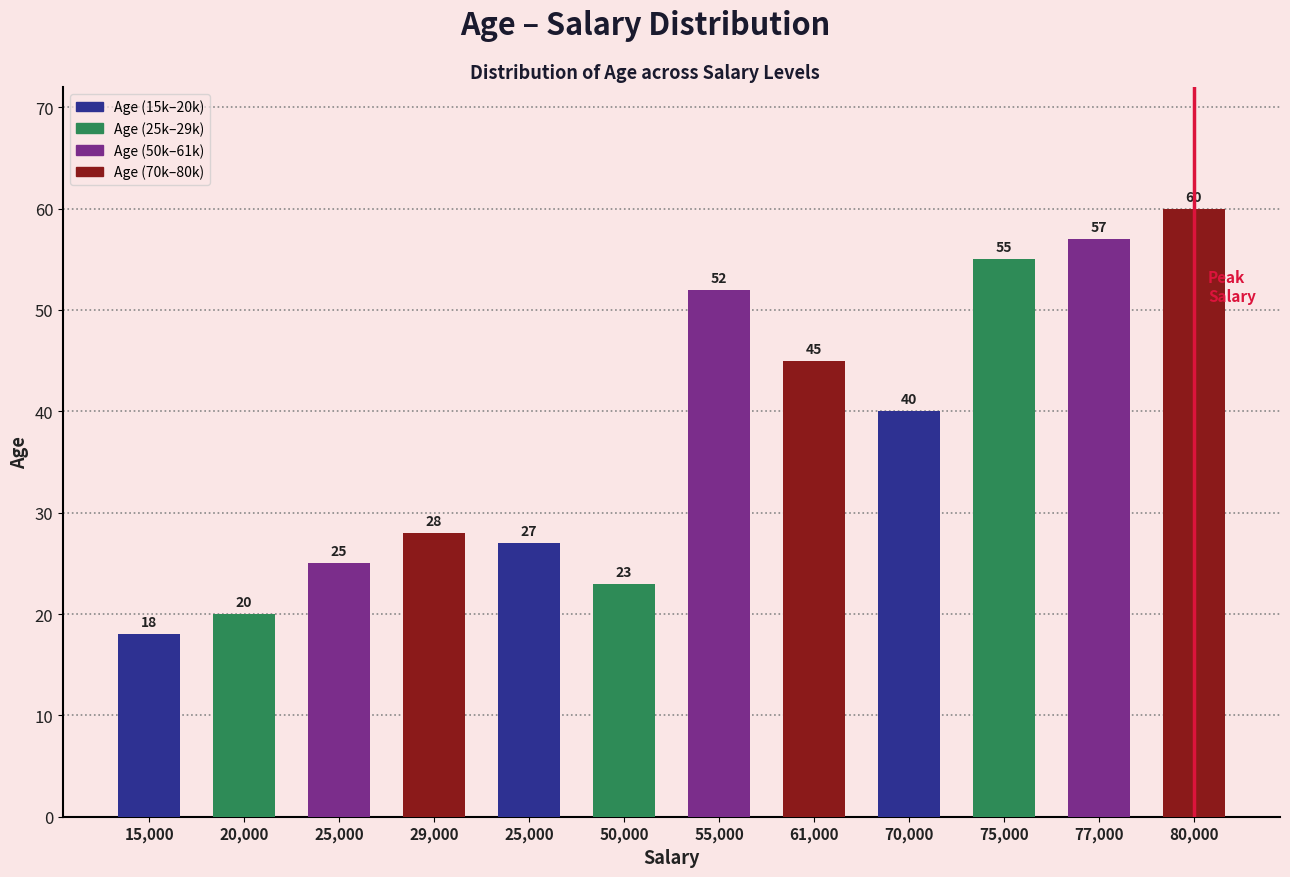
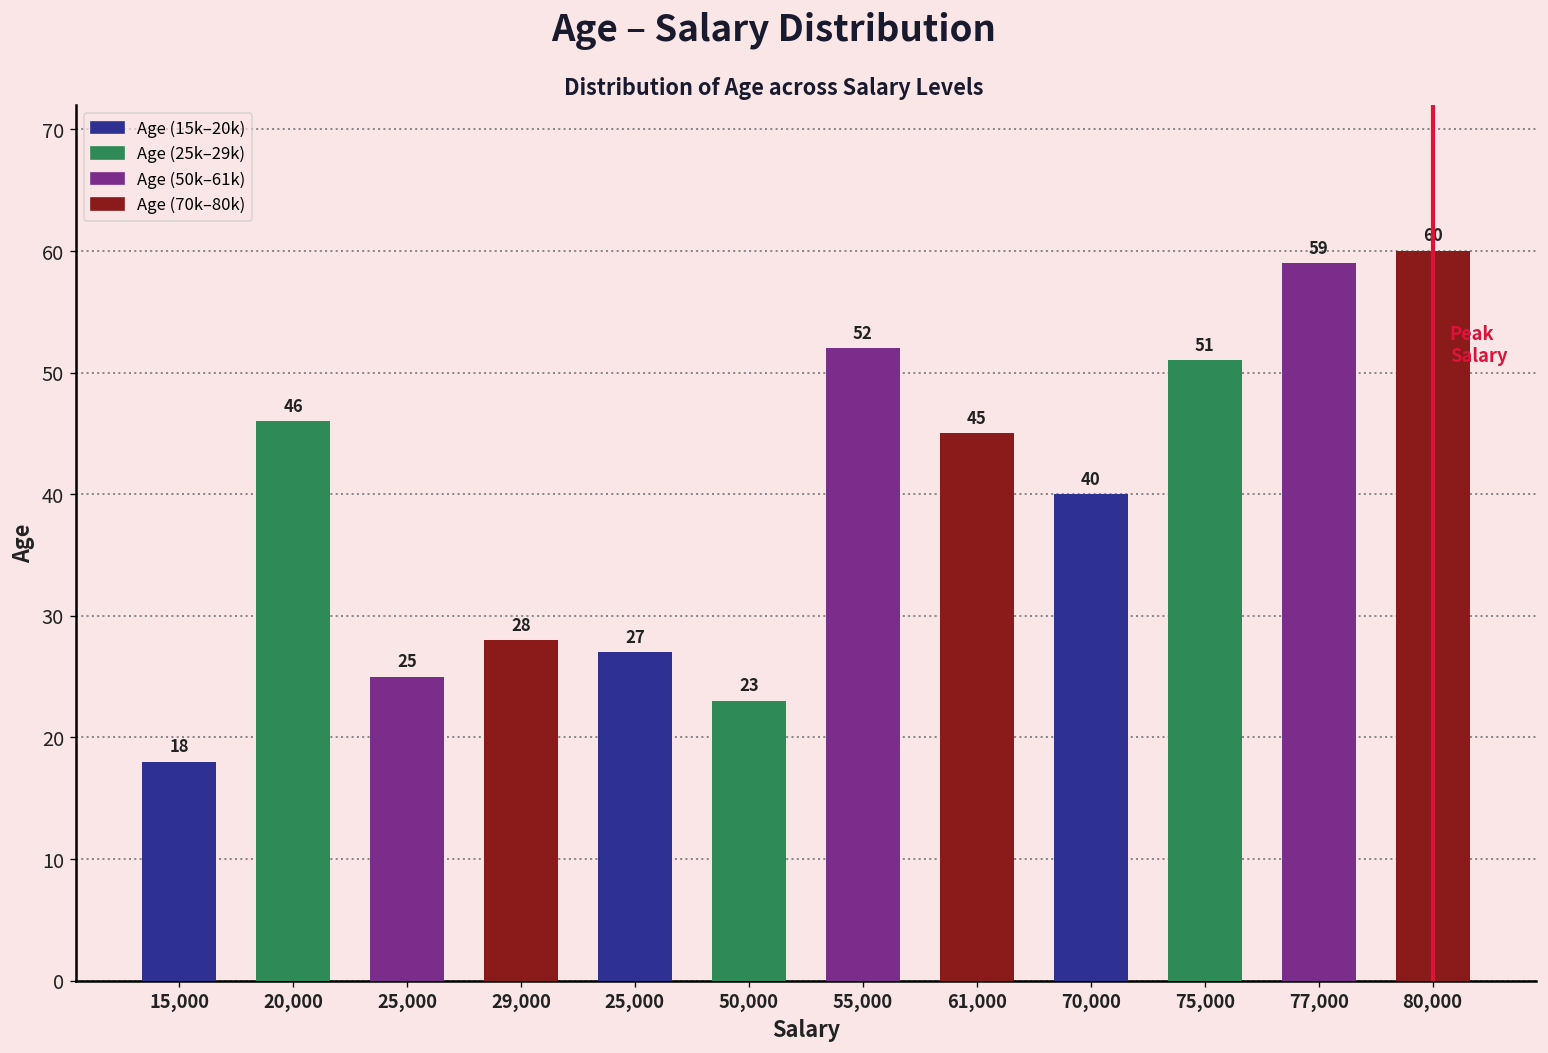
20,000: 20 -> 46
75,000: 55 -> 51
77,000: 57 -> 59
